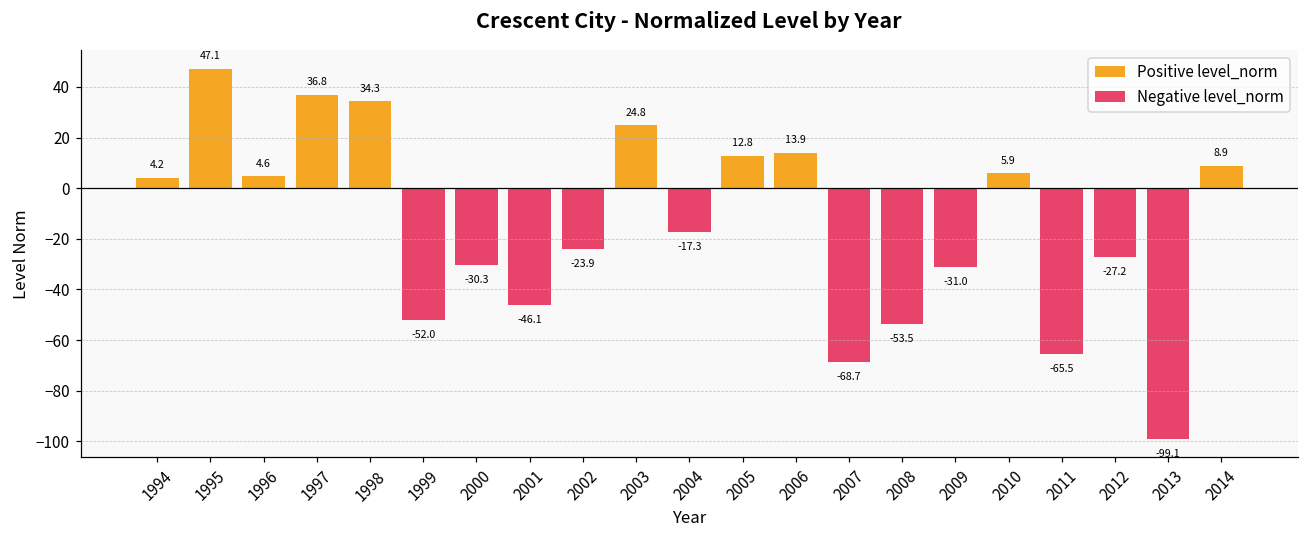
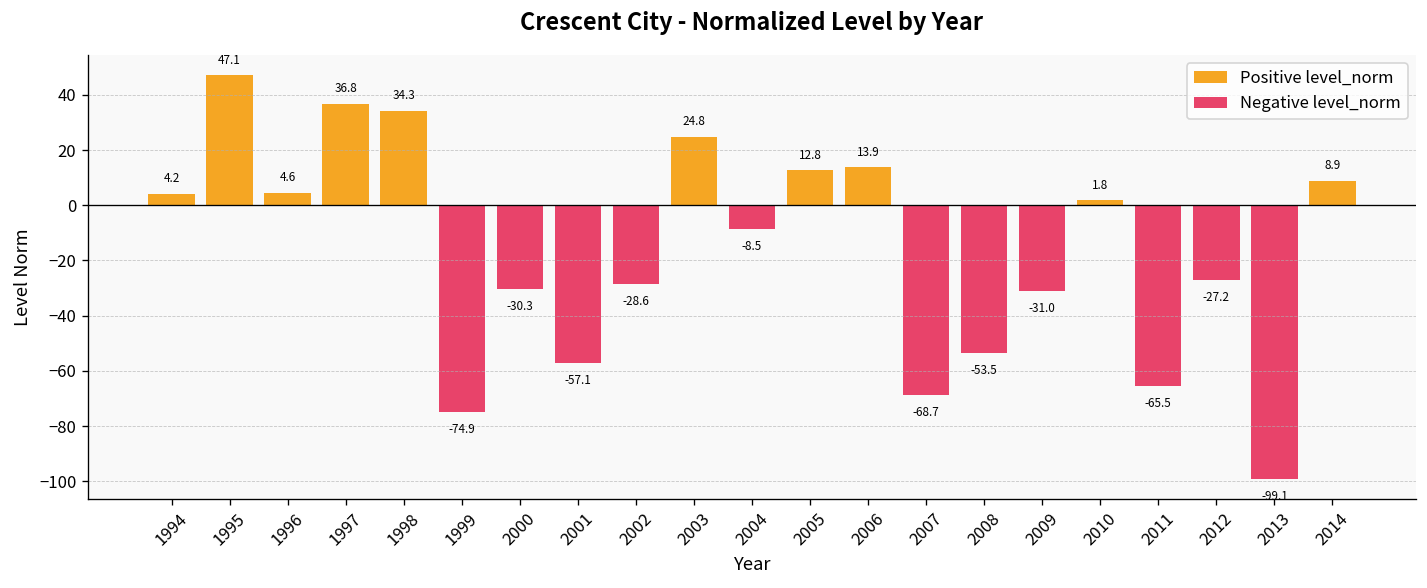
Negative level_norm, 1999: -52.0 -> -74.9
Negative level_norm, 2001: -46.1 -> -57.1
Negative level_norm, 2002: -23.9 -> -28.6
Negative level_norm, 2004: -17.3 -> -8.5
Positive level_norm, 2010: 5.9 -> 1.8
